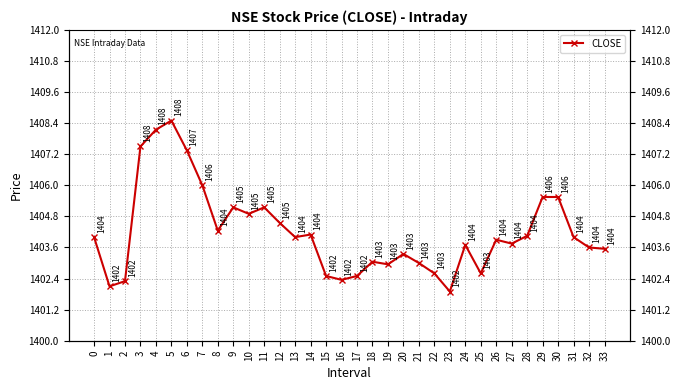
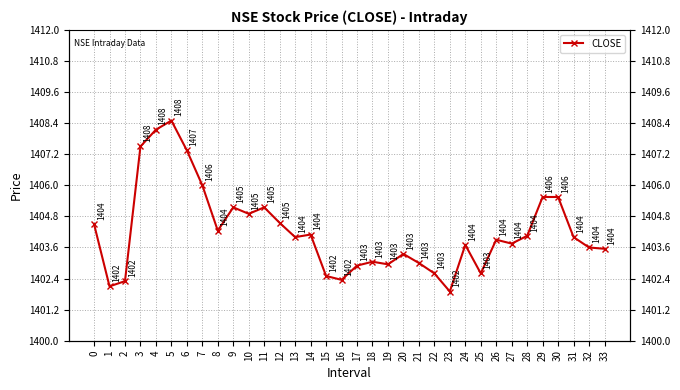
0: 1404.0 -> 1404.5
17: 1402 -> 1403
